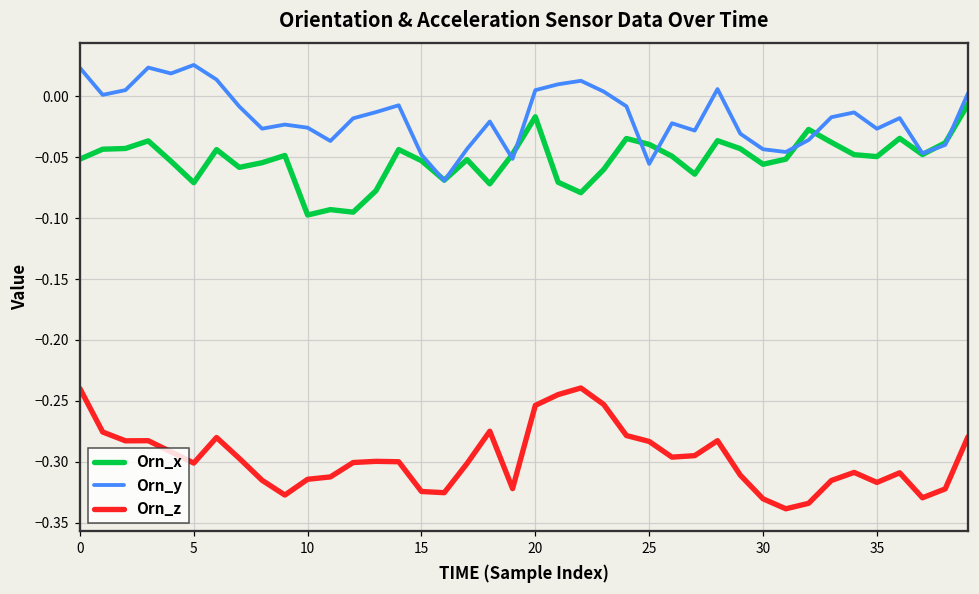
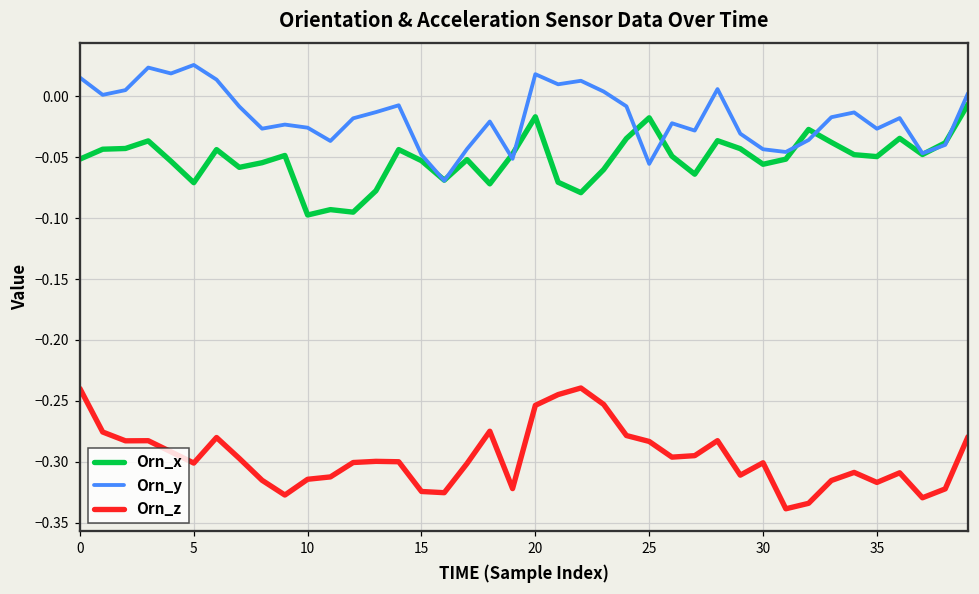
Orn_y, 0: 0.023 -> 0.015
Orn_y, 20: 0.005 -> 0.018
Orn_x, 25: -0.040 -> -0.018
Orn_z, 30: -0.330 -> -0.301
